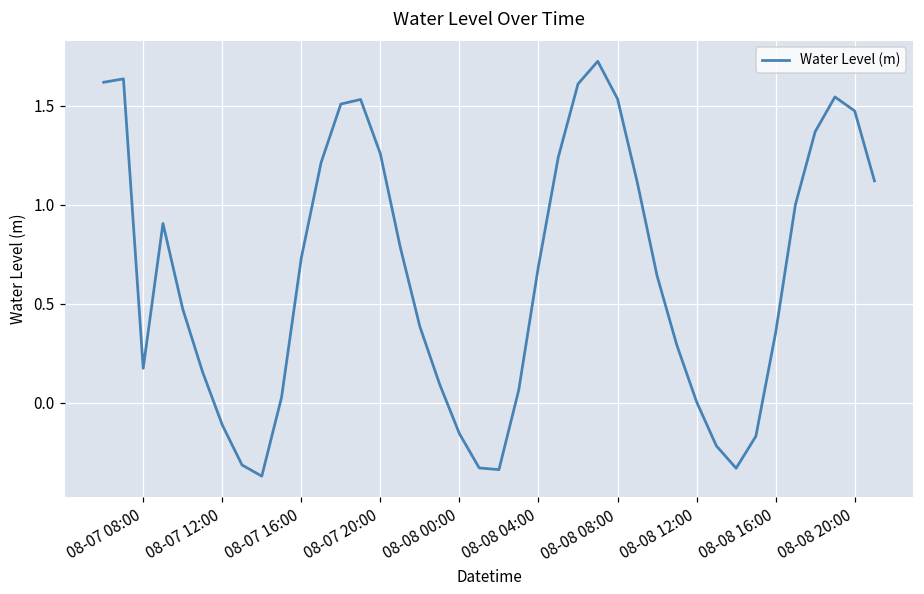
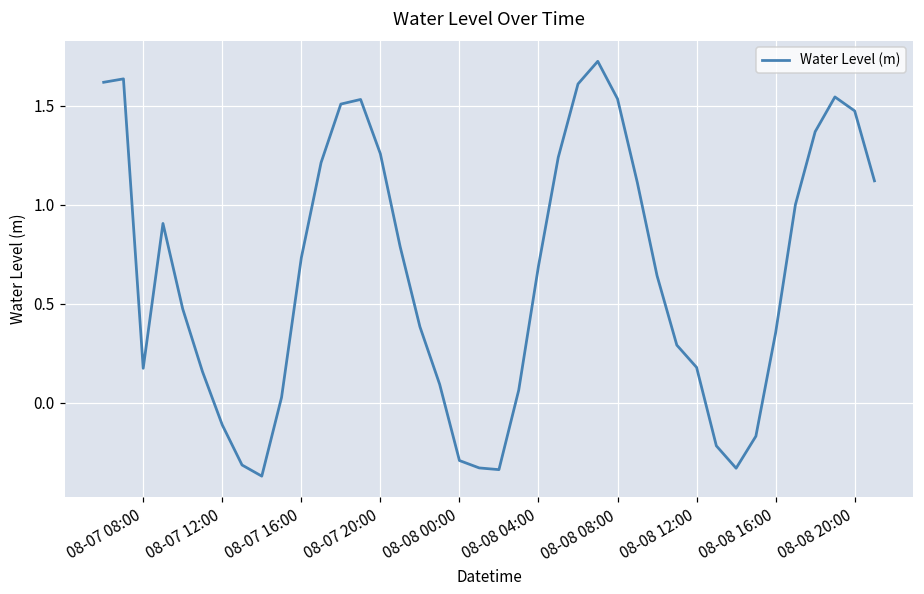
08-08 00:00: -0.16 -> -0.29
08-08 12:00: 0.01 -> 0.18
